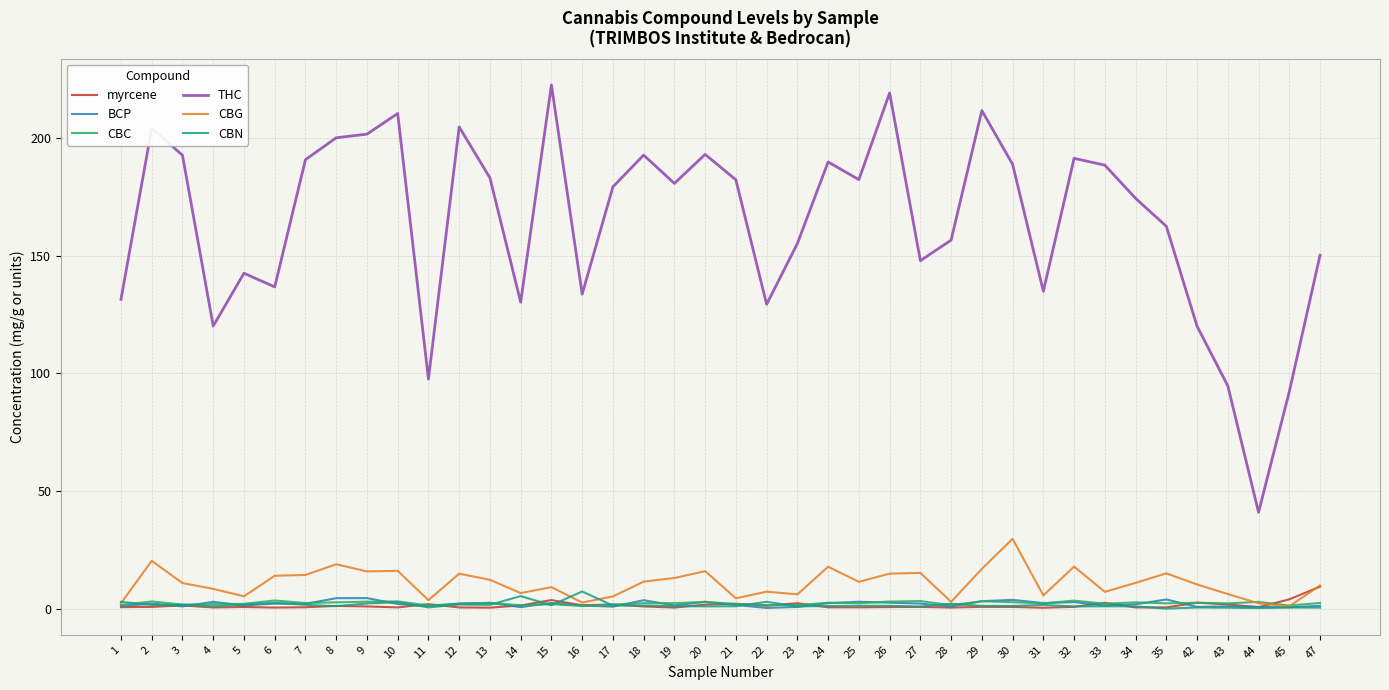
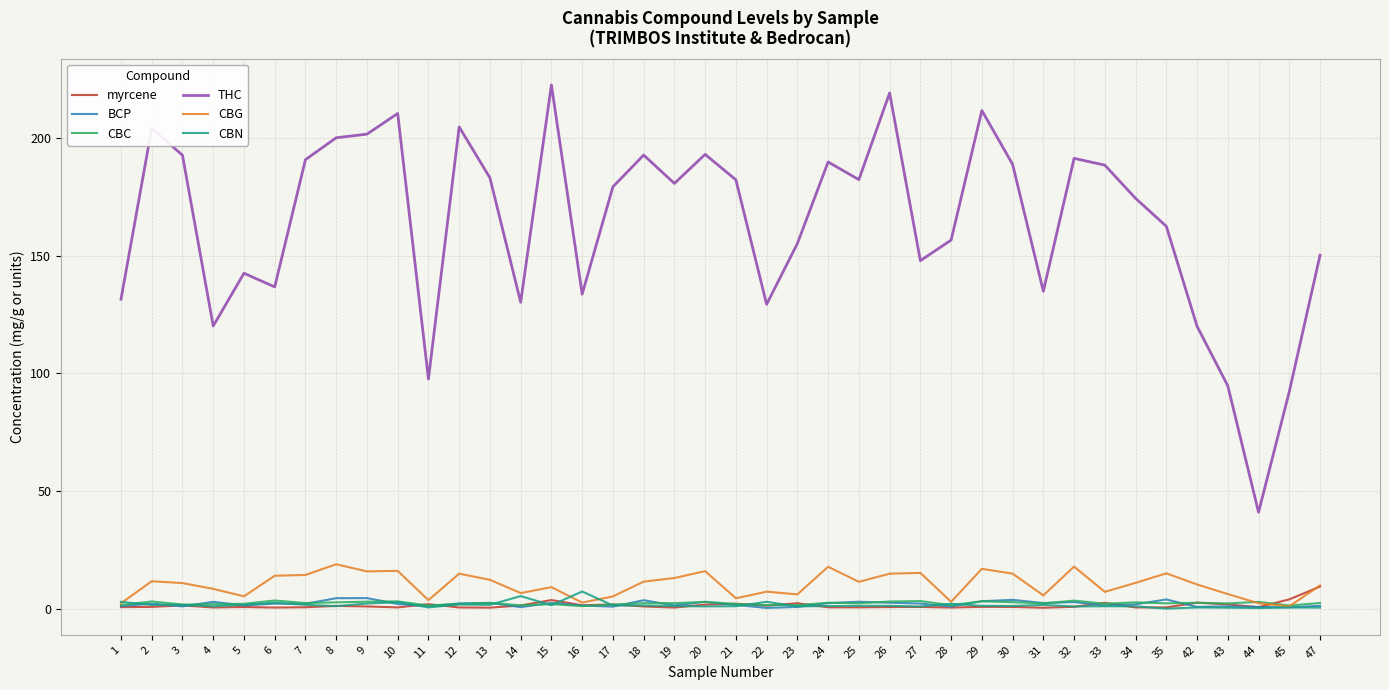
CBG, 2: 20 -> 12
CBG, 30: 30 -> 15
